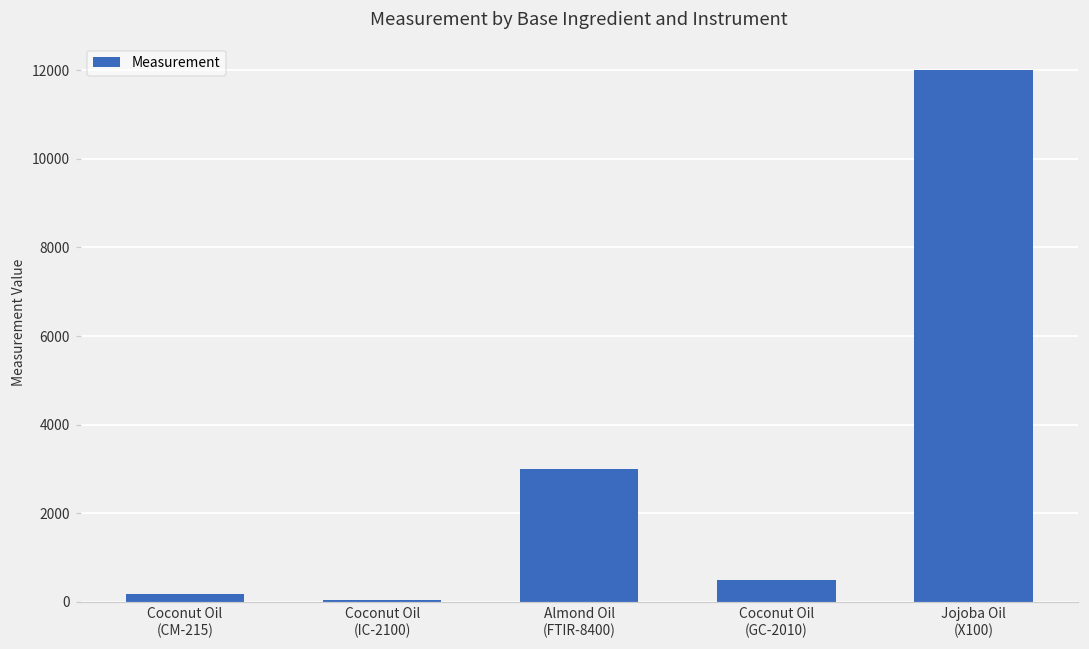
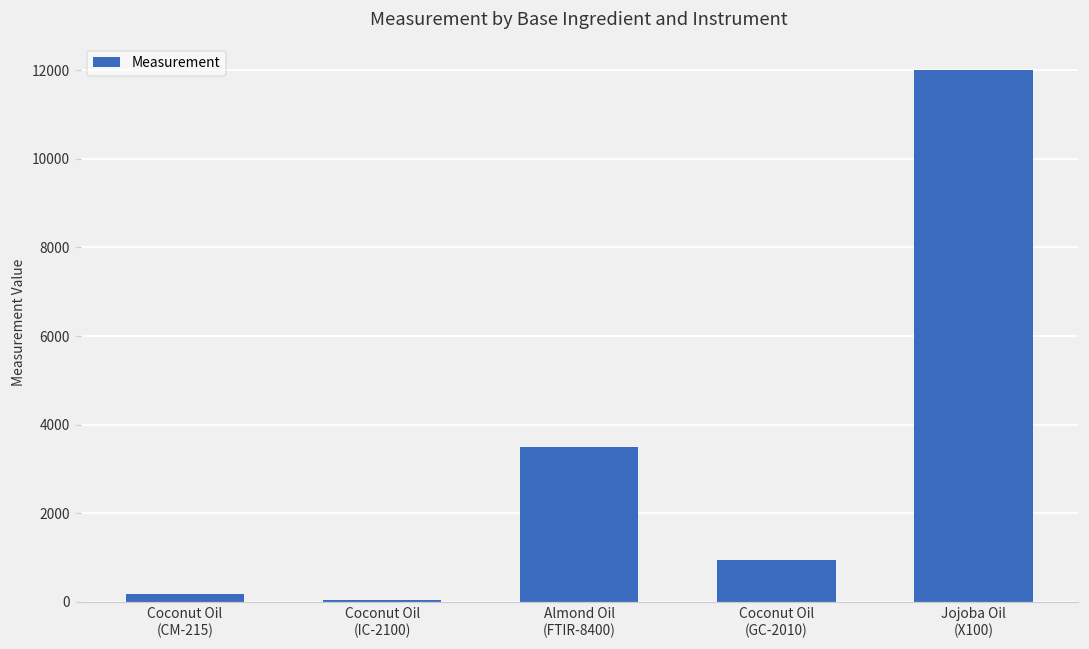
Almond Oil (FTIR-8400): 3000 -> 3500
Coconut Oil (GC-2010): 500 -> 900
